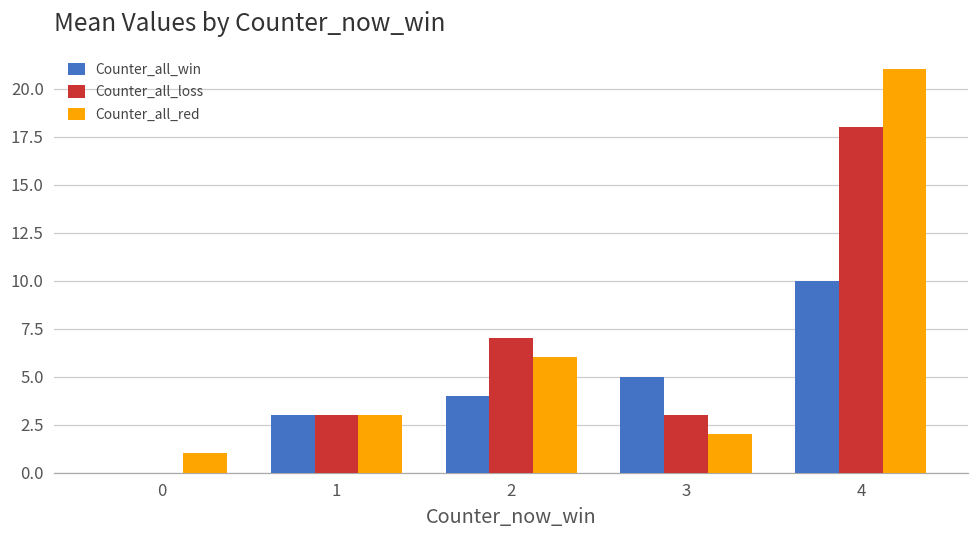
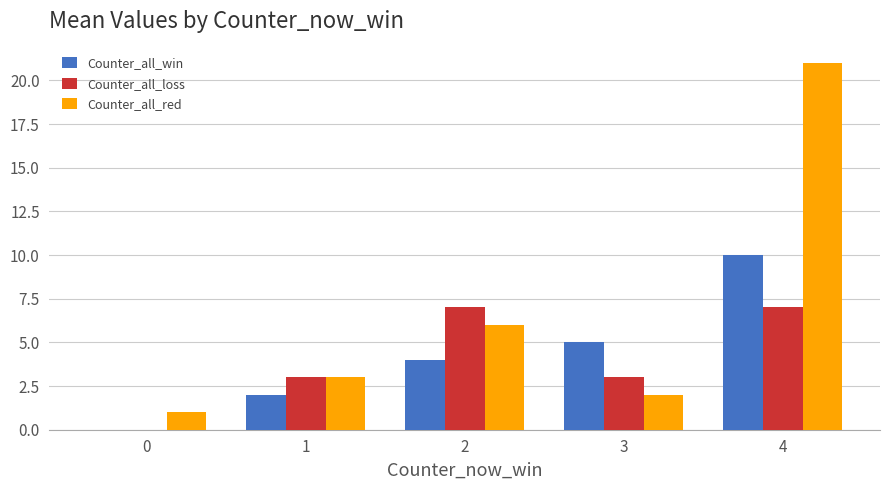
Counter_all_win, 1: 3 -> 2
Counter_all_loss, 4: 18 -> 7
